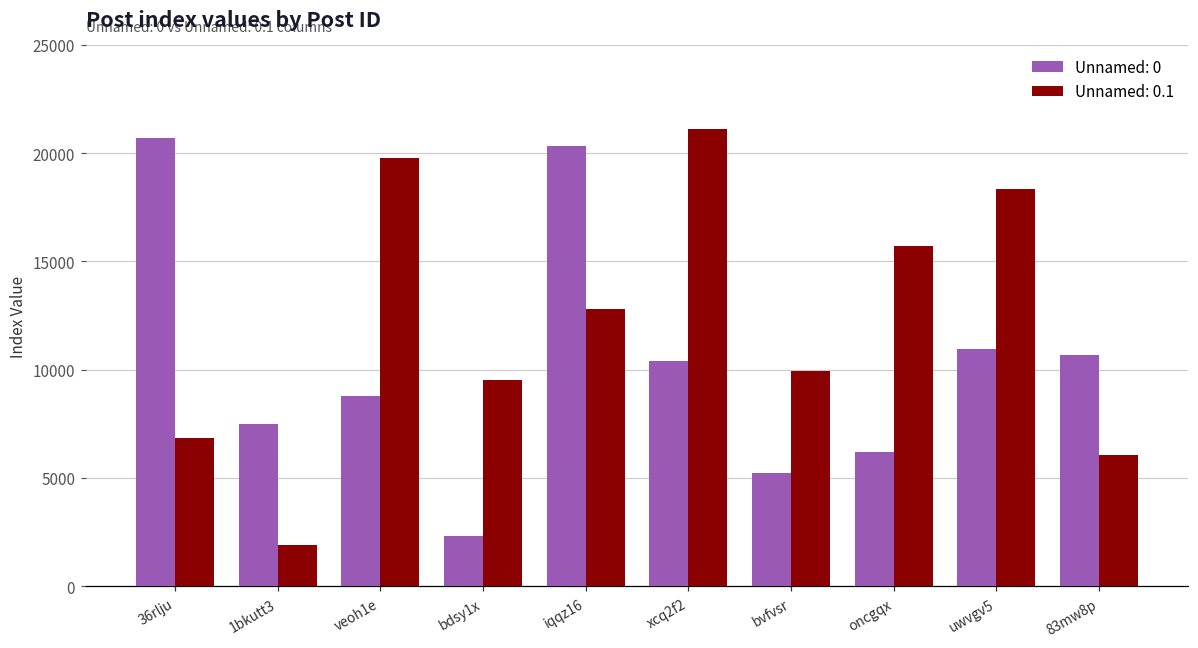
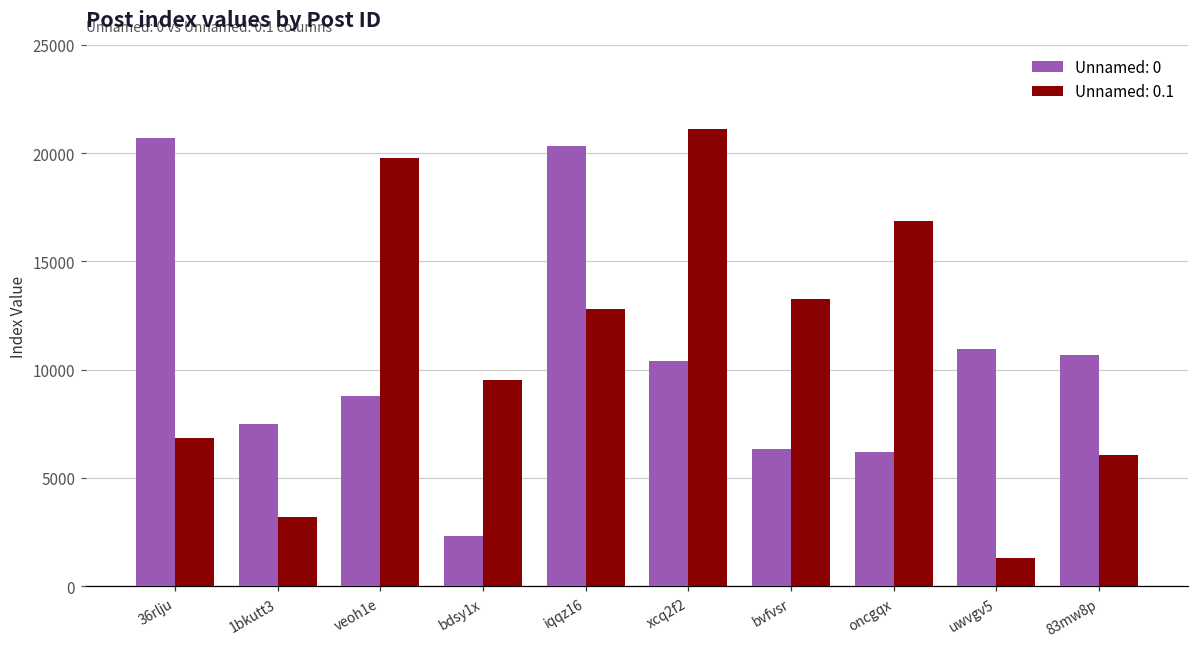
Unnamed: 0.1, 1bkutt3: 1900 -> 3200
Unnamed: 0, bvfvsr: 5200 -> 6300
Unnamed: 0.1, bvfvsr: 10000 -> 13200
Unnamed: 0.1, oncgqx: 15700 -> 16800
Unnamed: 0.1, uwvgv5: 18300 -> 1300
